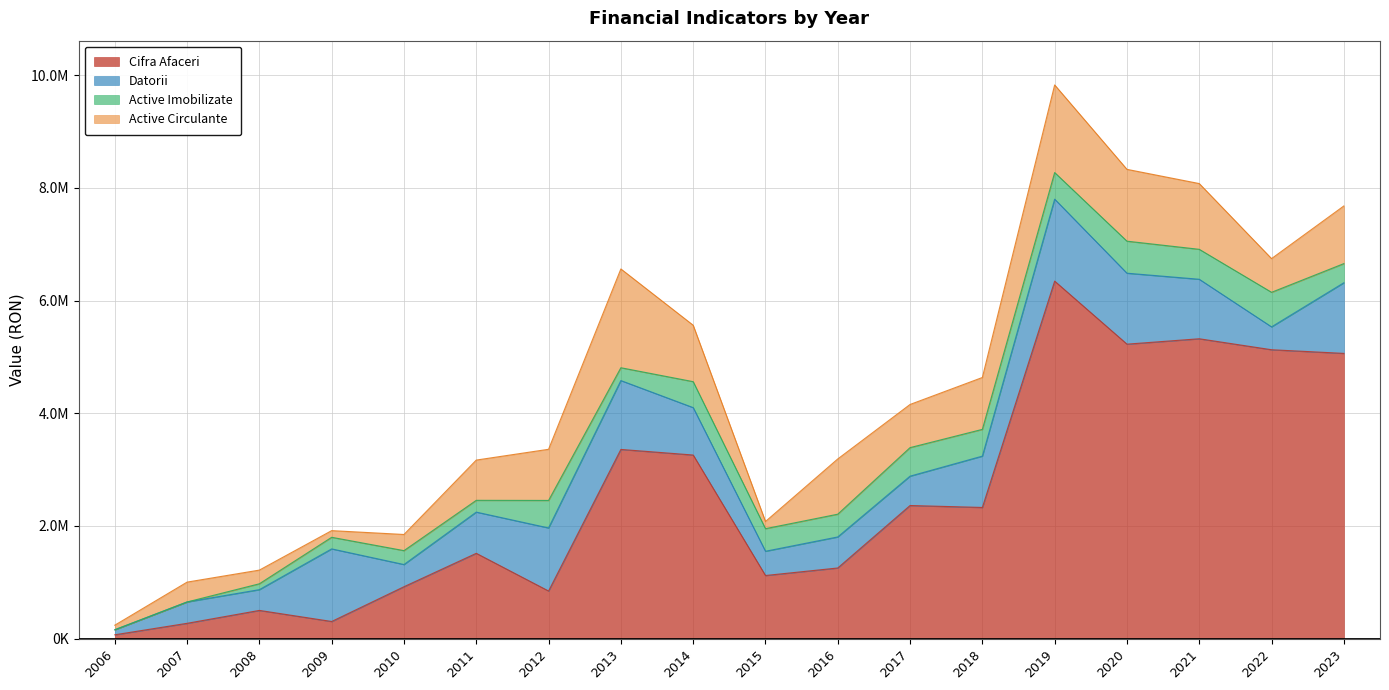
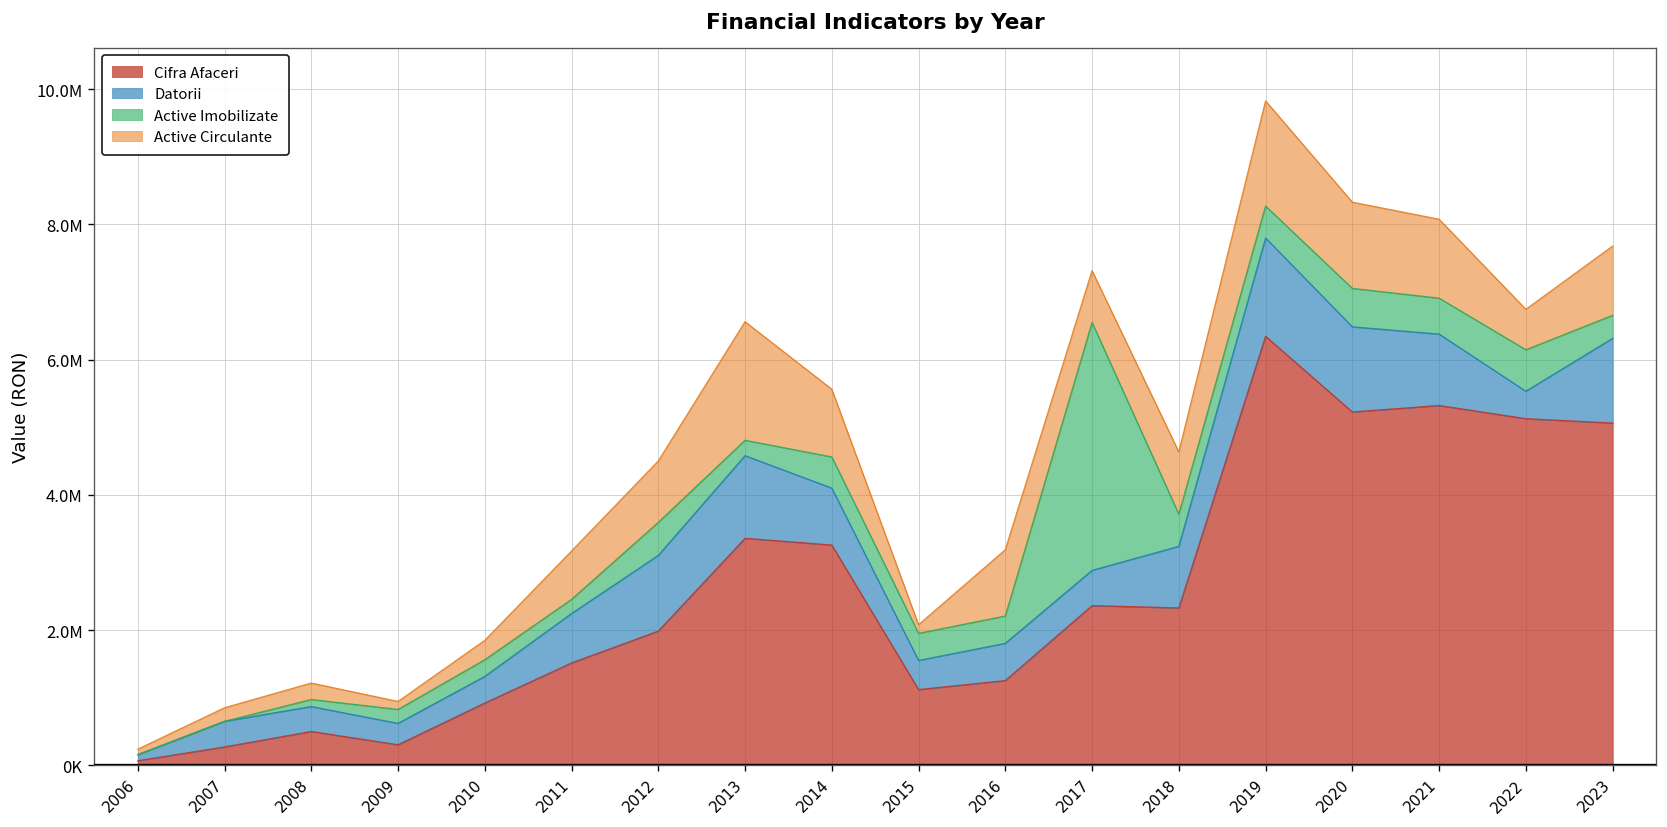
Active Circulante, 2007: 400000 -> 200000
Datorii, 2009: 1300000 -> 300000
Cifra Afaceri, 2012: 800000 -> 2000000
Active Imobilizate, 2017: 500000 -> 3700000
